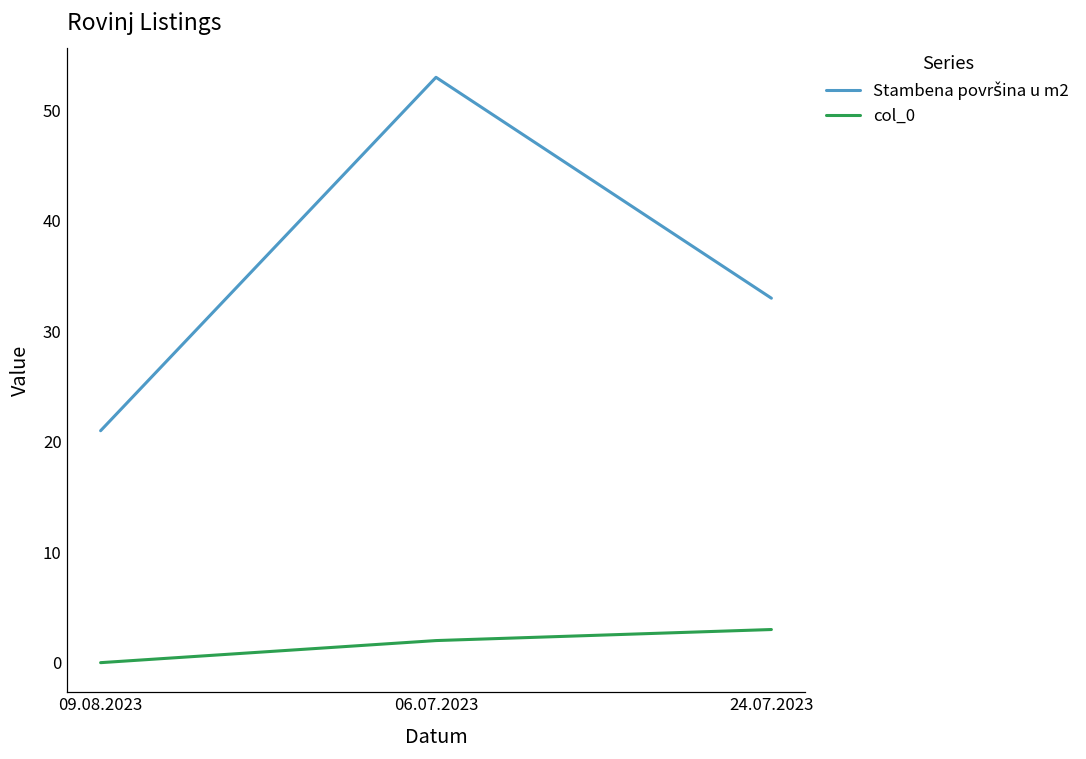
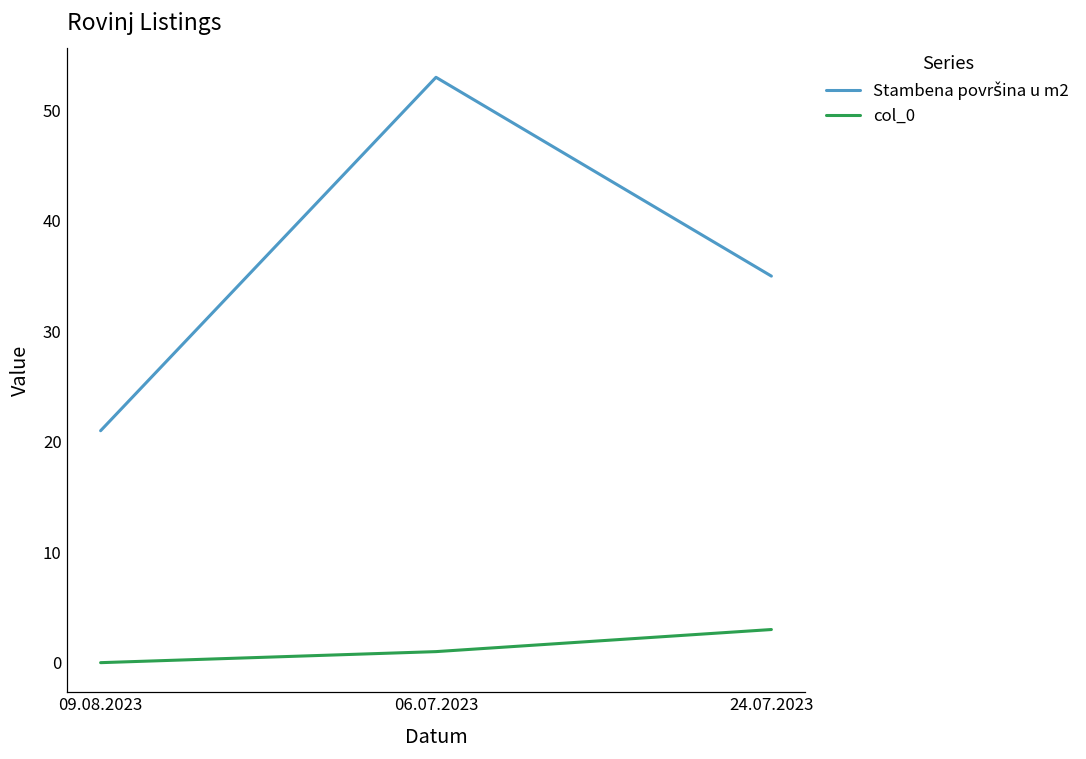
col_0, 06.07.2023: 2 -> 1
Stambena površina u m2, 24.07.2023: 33 -> 35
